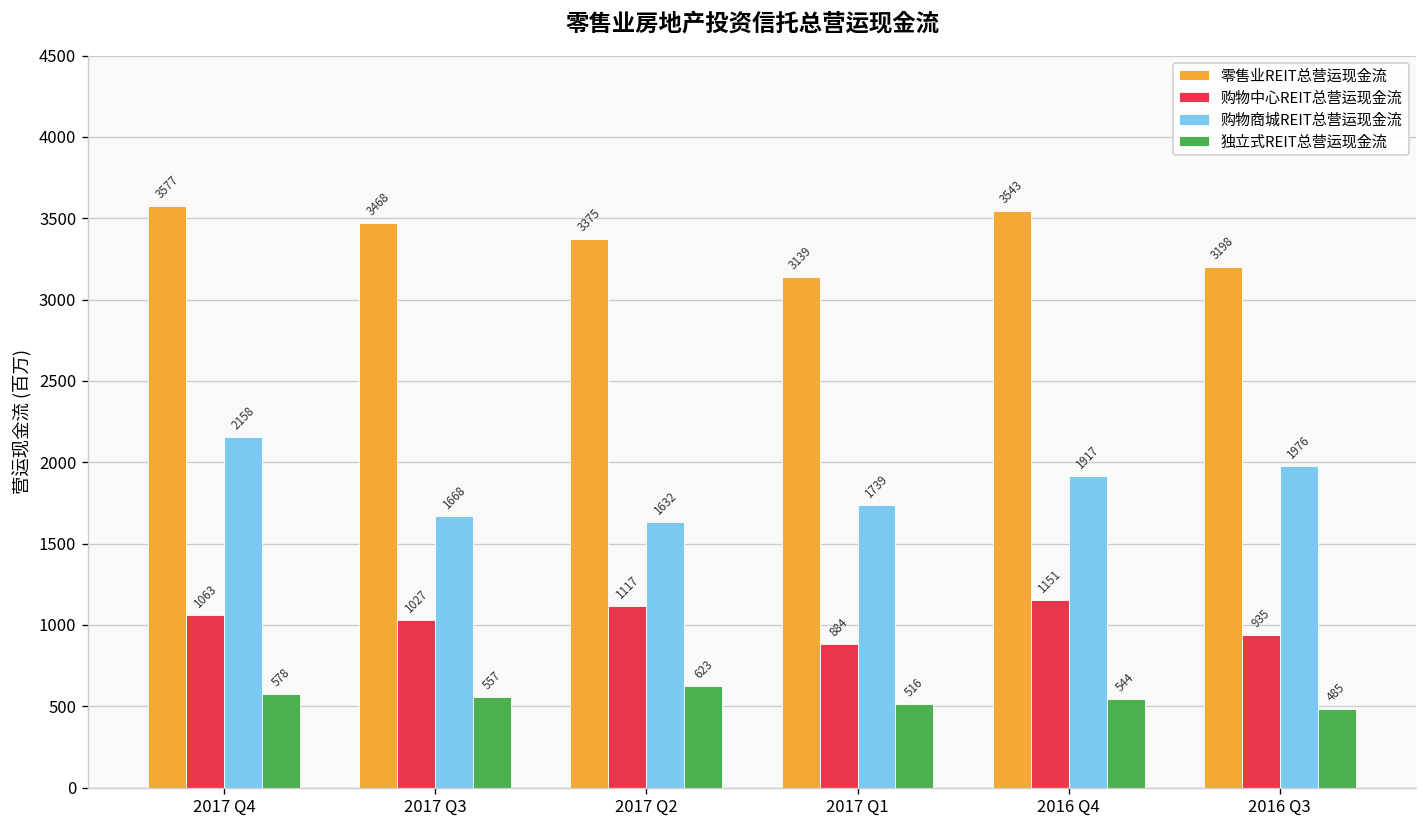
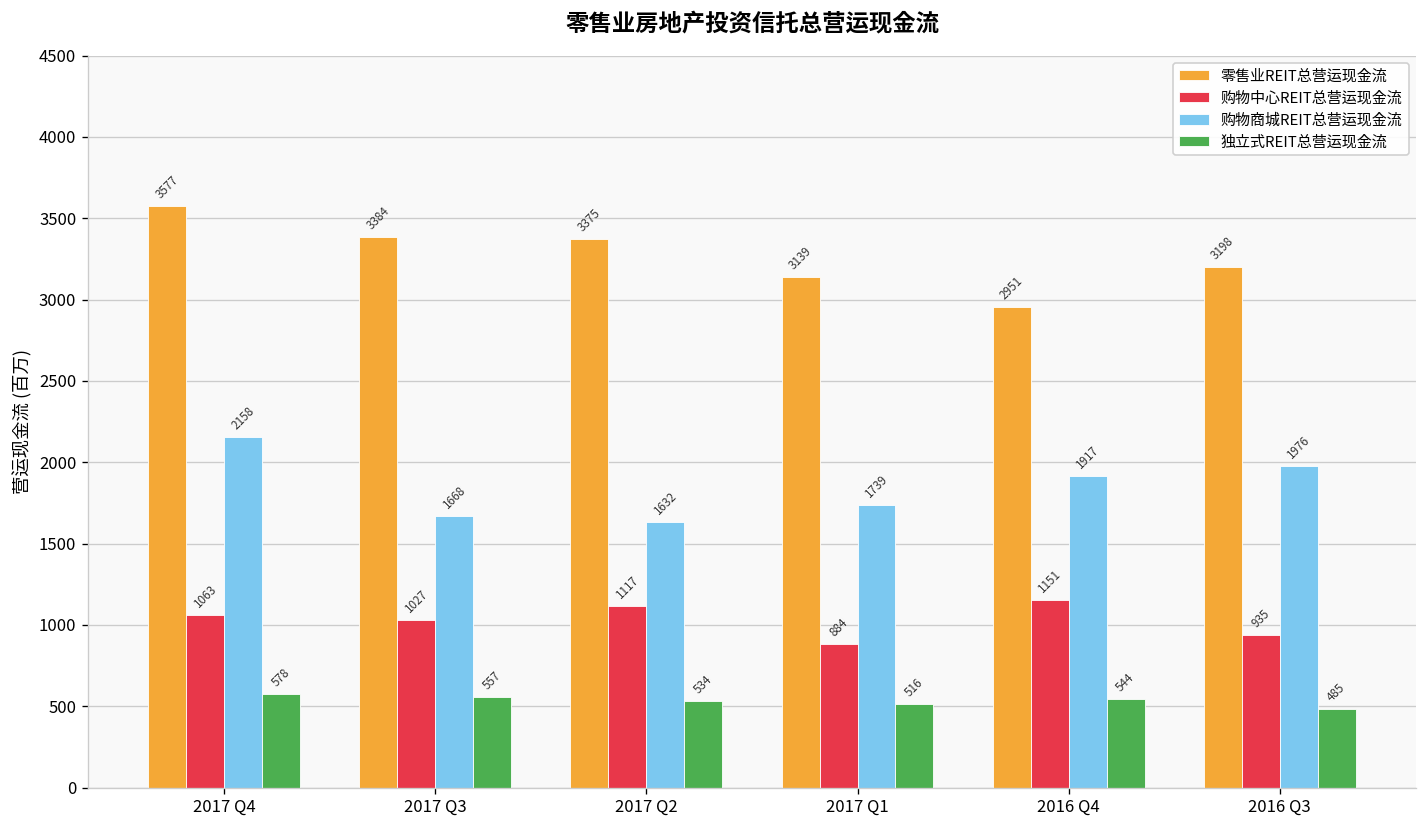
零售业REIT总营运现金流, 2017 Q3: 3468 -> 3384
独立式REIT总营运现金流, 2017 Q2: 623 -> 534
零售业REIT总营运现金流, 2016 Q4: 3543 -> 2951
